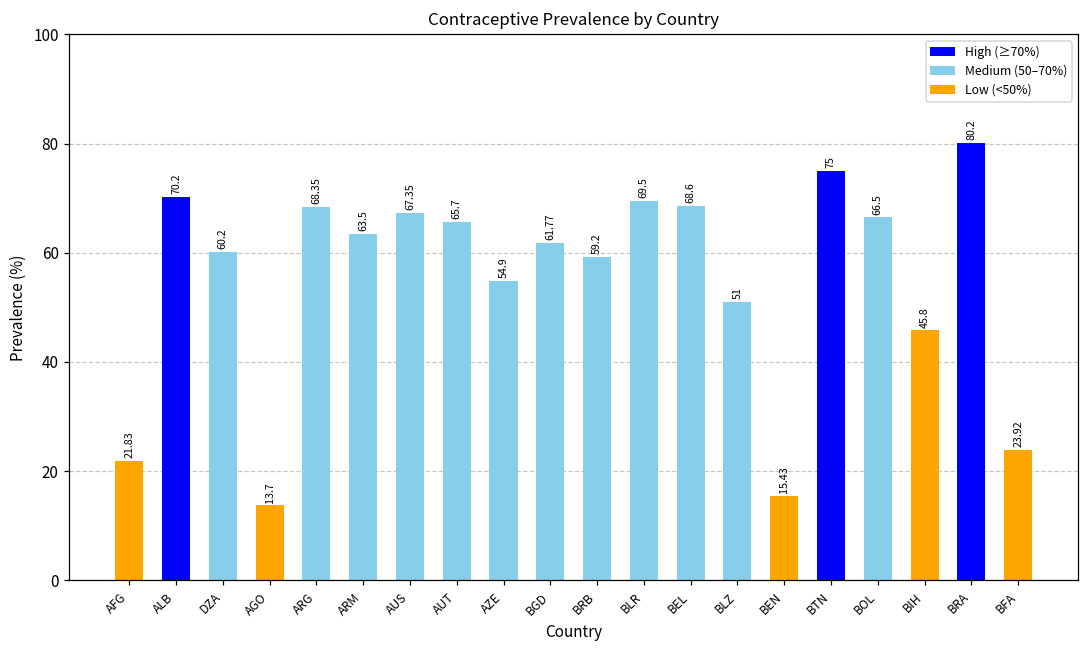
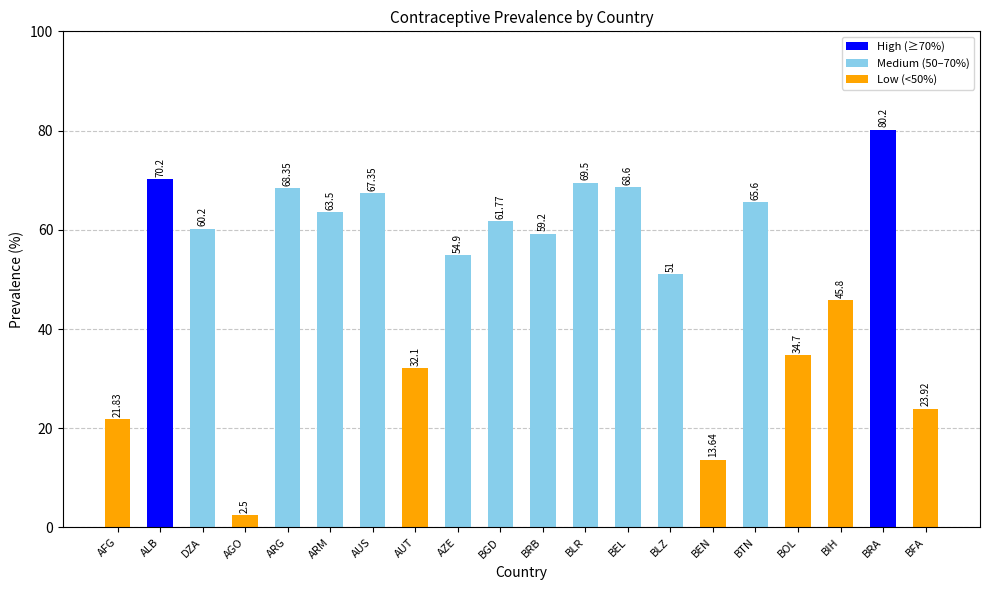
AGO: 13.7 -> 2.5
AUT: 65.7 -> 32.1
BEN: 15.43 -> 13.64
BTN: 75 -> 65.6
BOL: 66.5 -> 34.7
